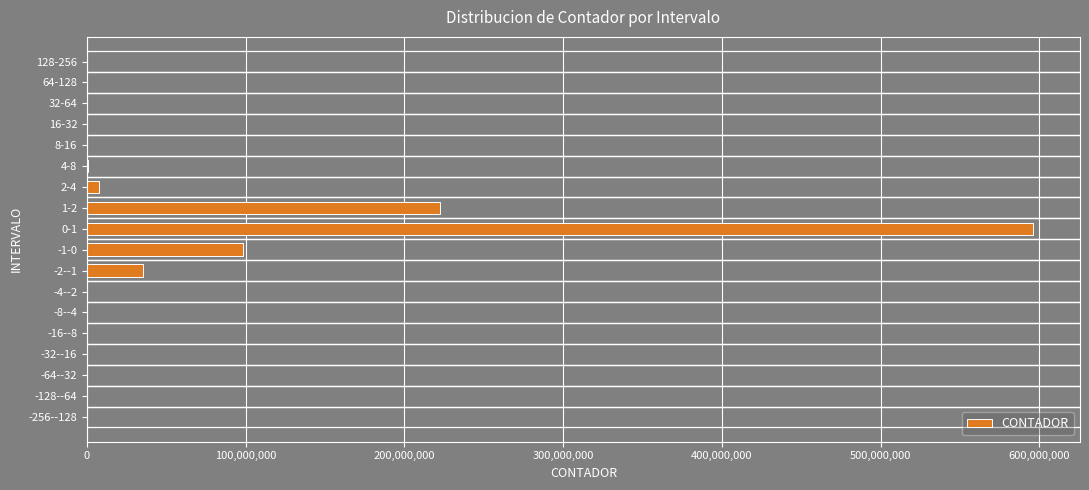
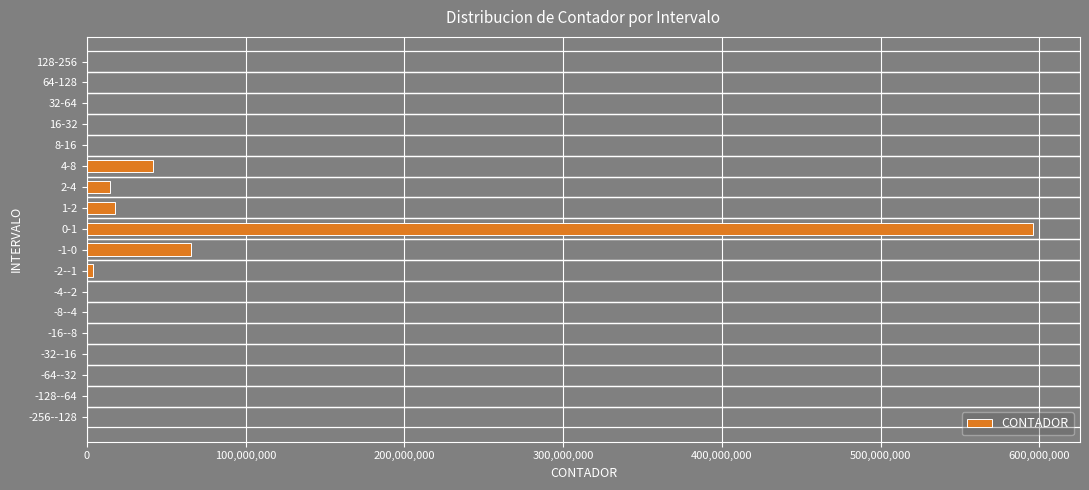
4-8: 1,000,000 -> 42,000,000
2-4: 8,000,000 -> 15,000,000
1-2: 222,000,000 -> 18,000,000
-1-0: 98,000,000 -> 66,000,000
-2--1: 36,000,000 -> 4,000,000
